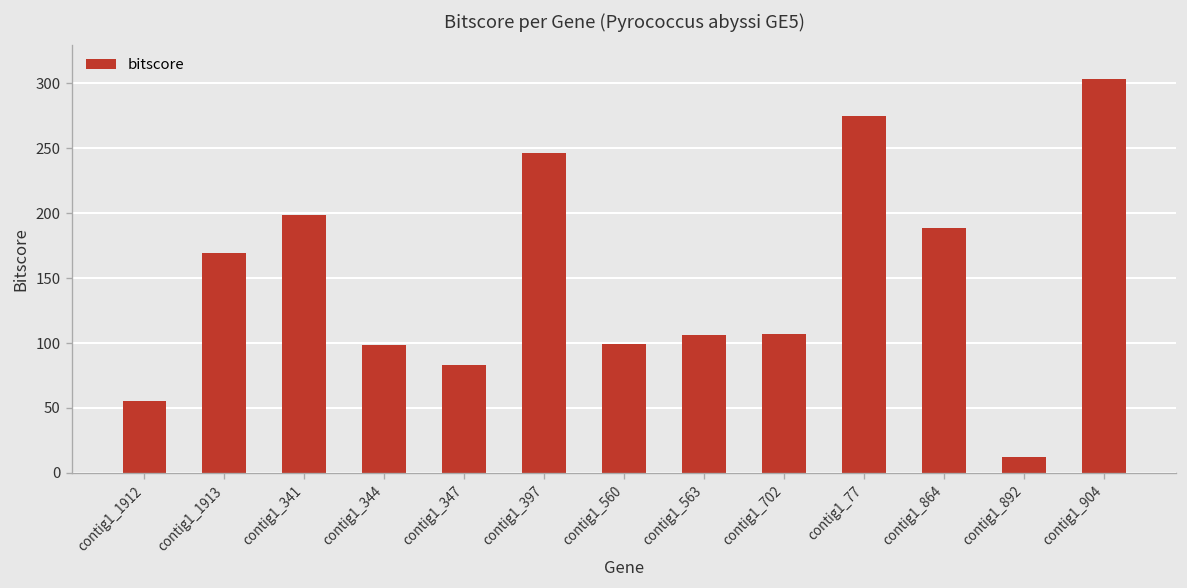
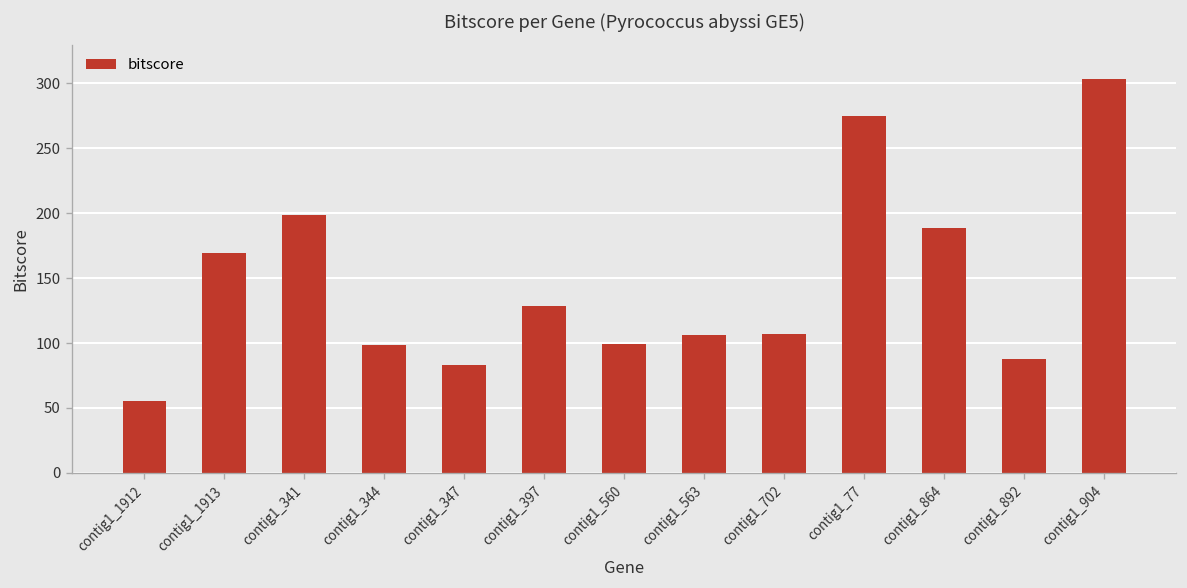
contig1_397: 247 -> 129
contig1_892: 13 -> 88
